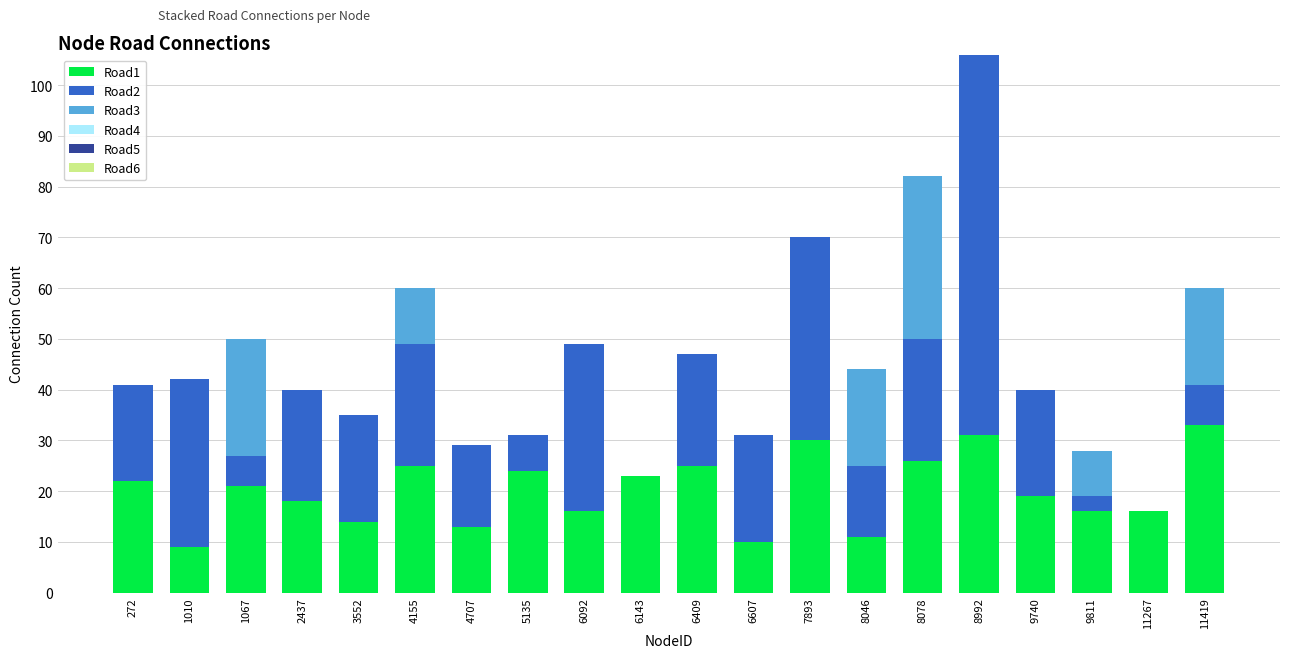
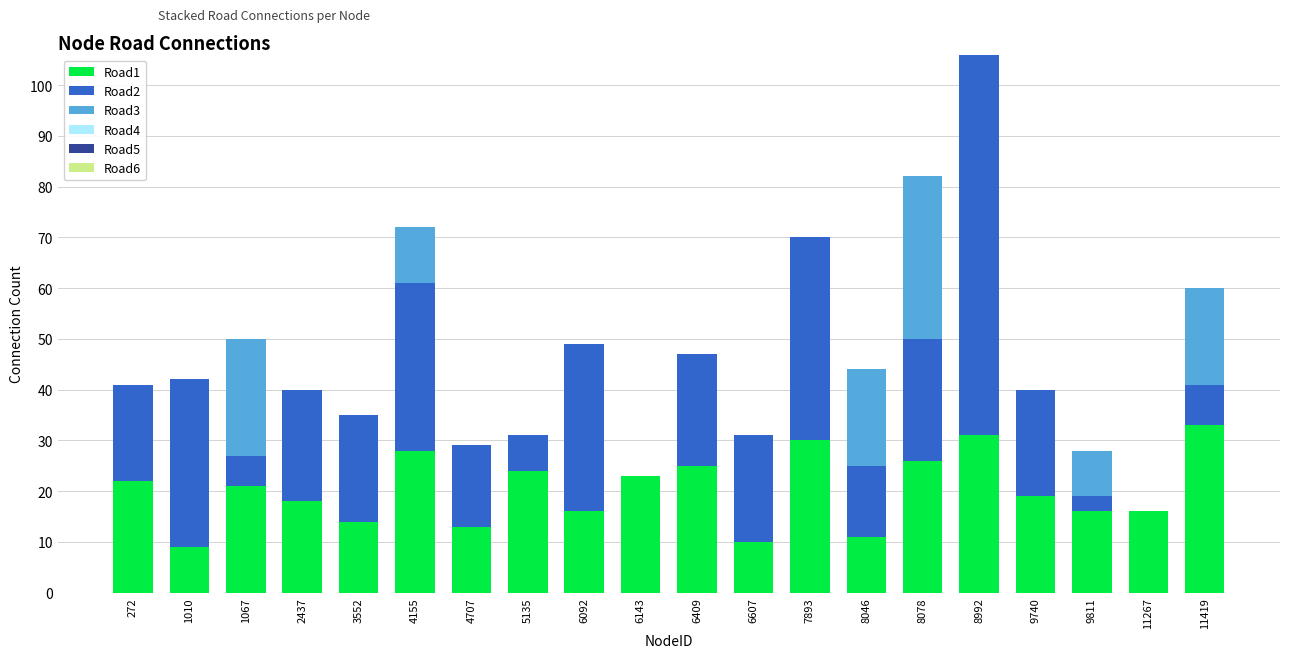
Road1, 4155: 25 -> 28
Road2, 4155: 24 -> 33
